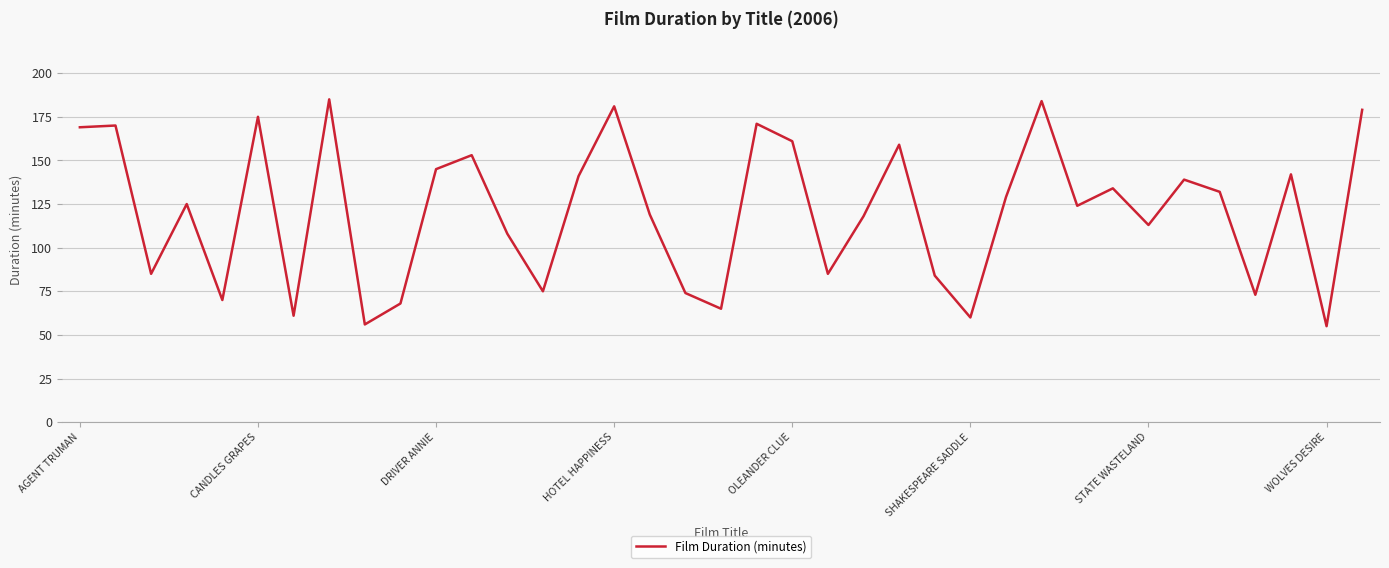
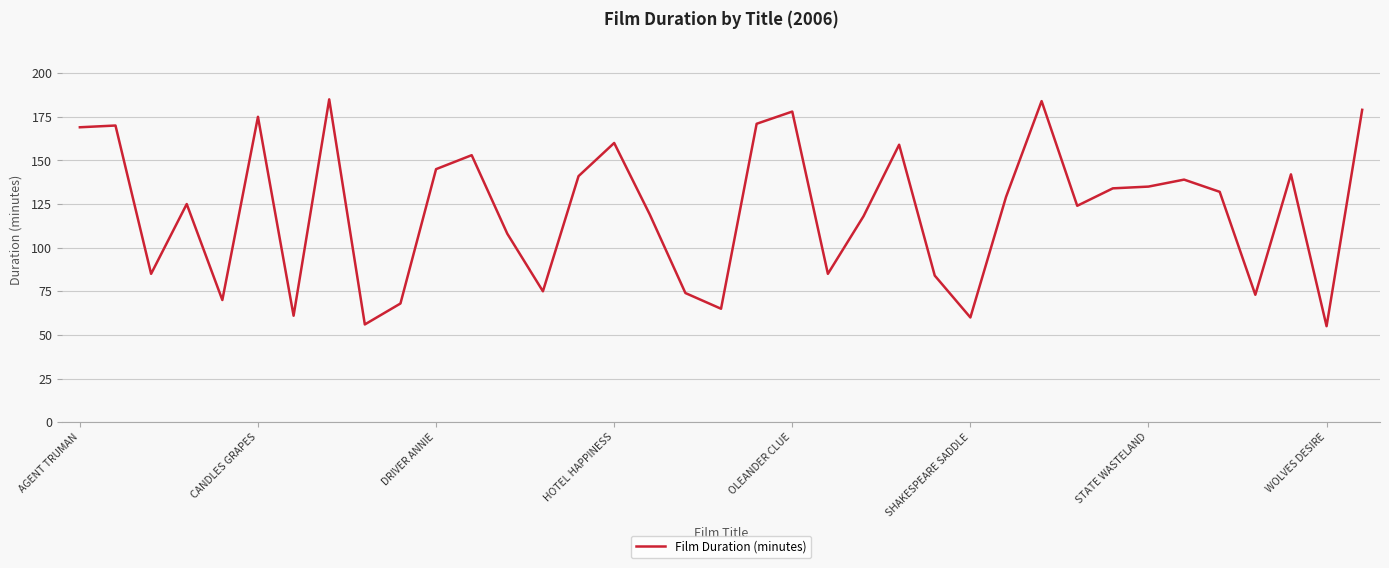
HOTEL HAPPINESS: 181 -> 160
OLEANDER CLUE: 161 -> 178
STATE WASTELAND: 113 -> 135
